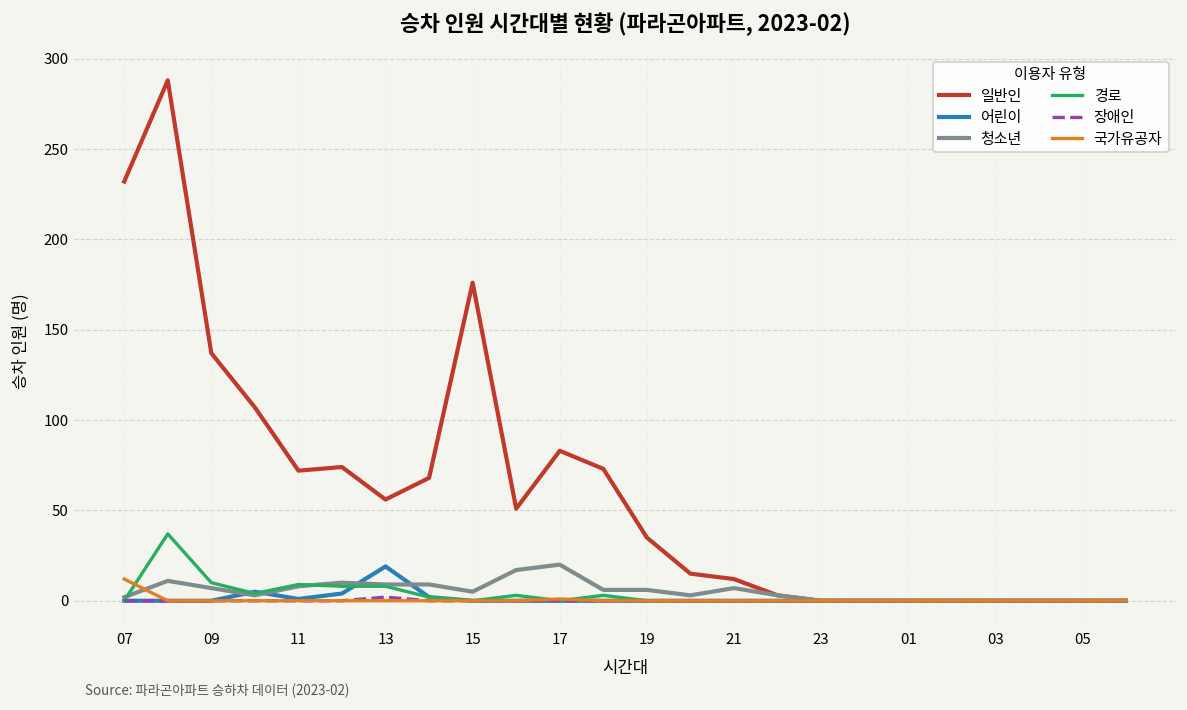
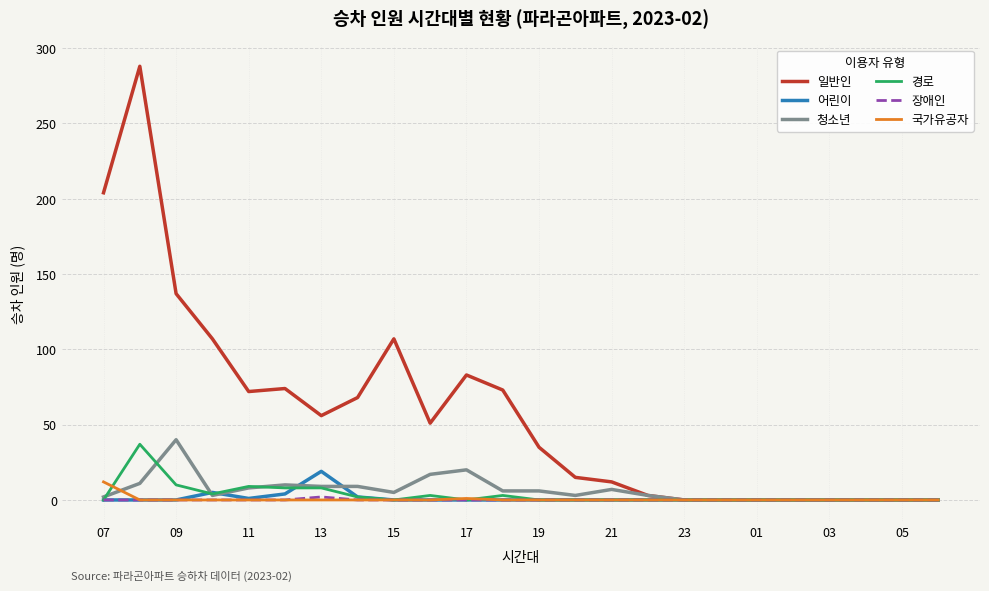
일반인, 07: 232 -> 204
청소년, 09: 7 -> 40
일반인, 15: 176 -> 107
